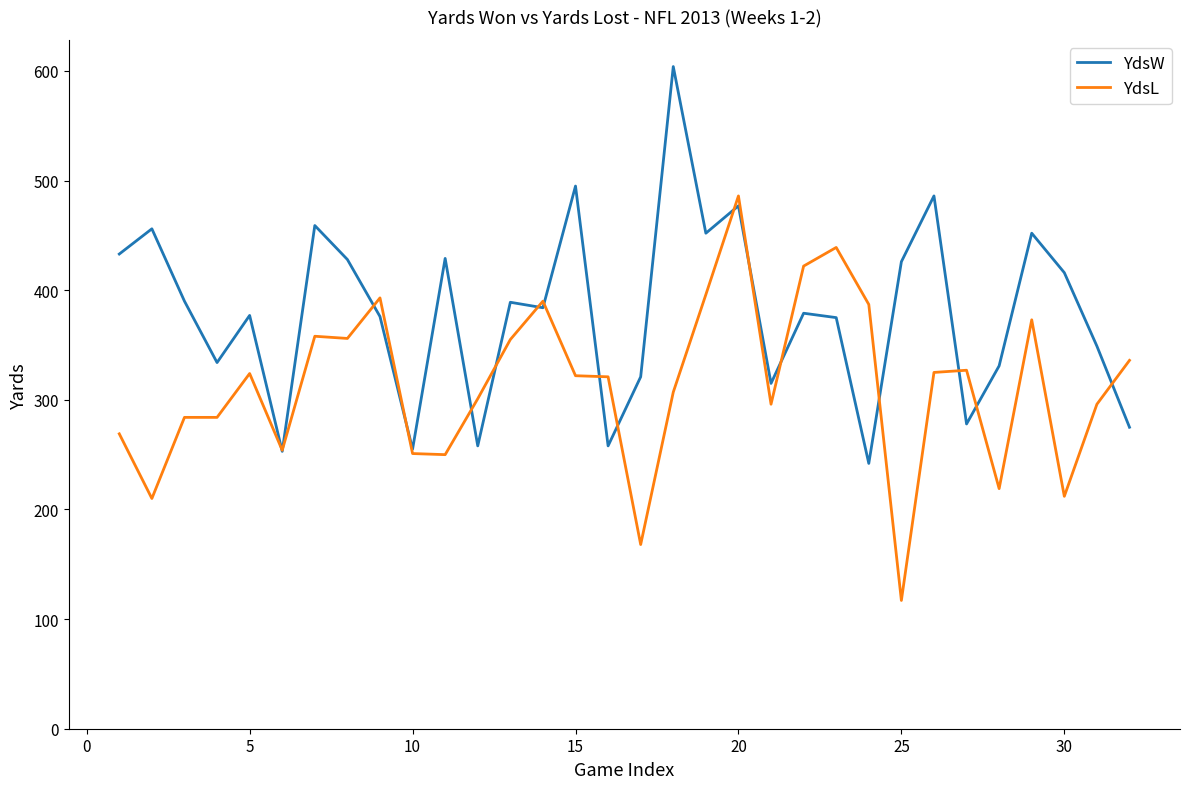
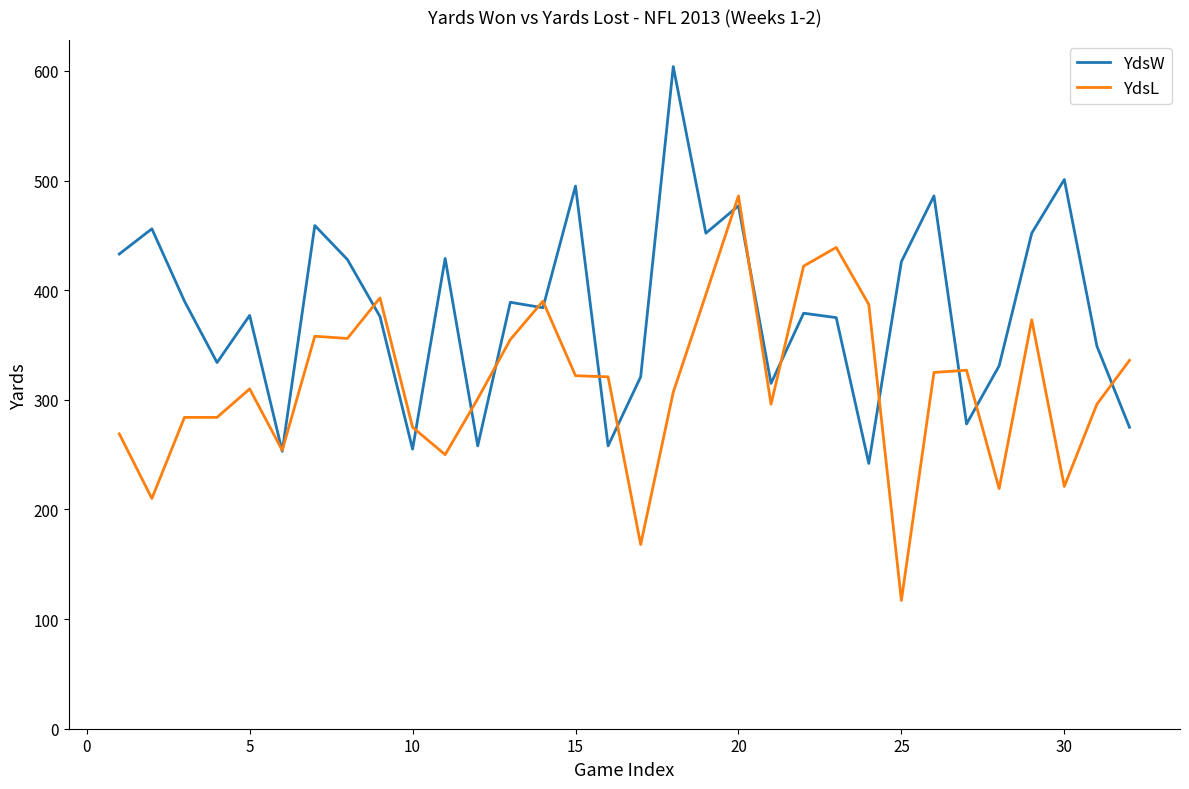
YdsL, 5: 324 -> 310
YdsL, 10: 251 -> 275
YdsW, 30: 416 -> 501
YdsL, 30: 212 -> 221
